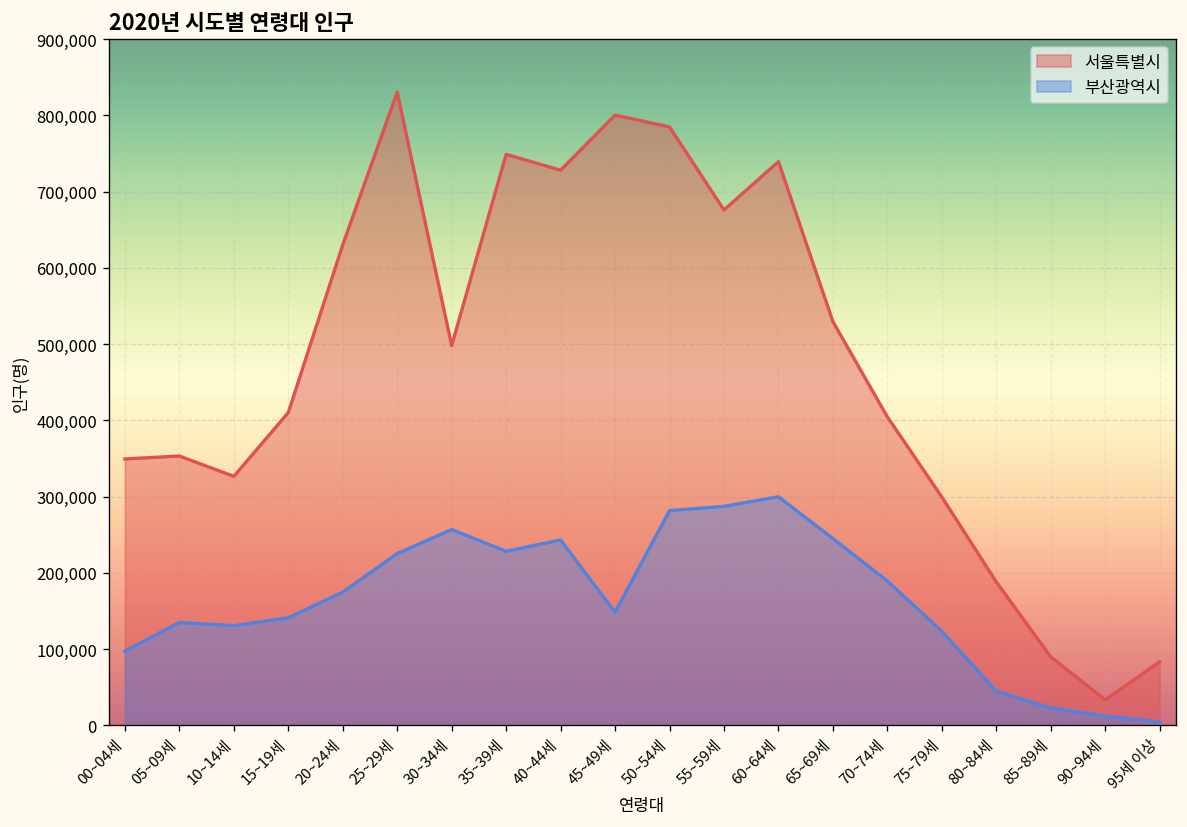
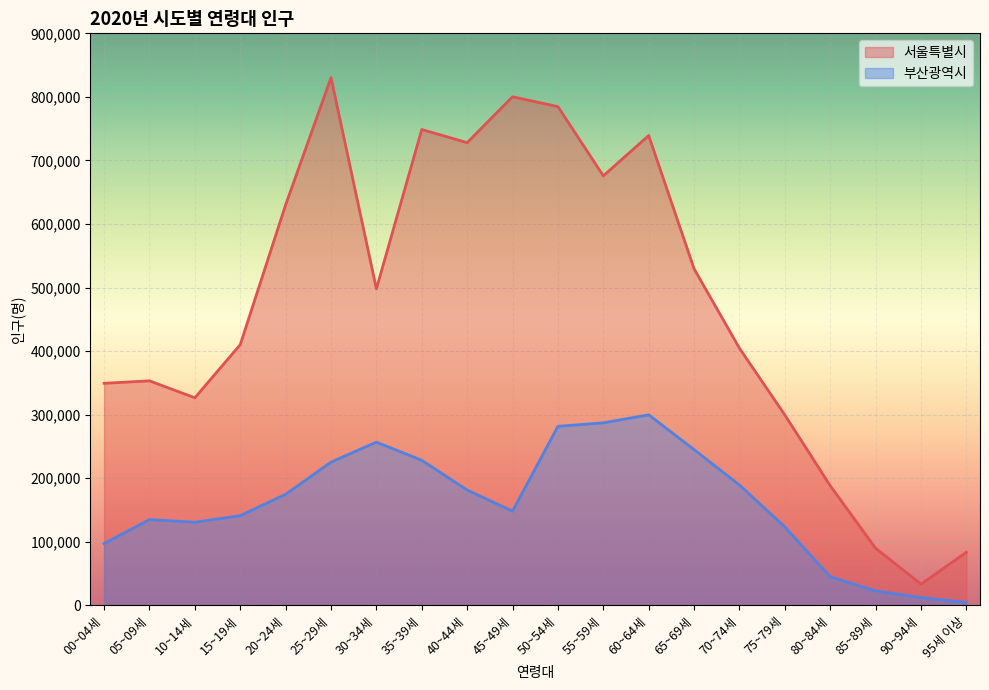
부산광역시, 40~44세: 240,000 -> 180,000
